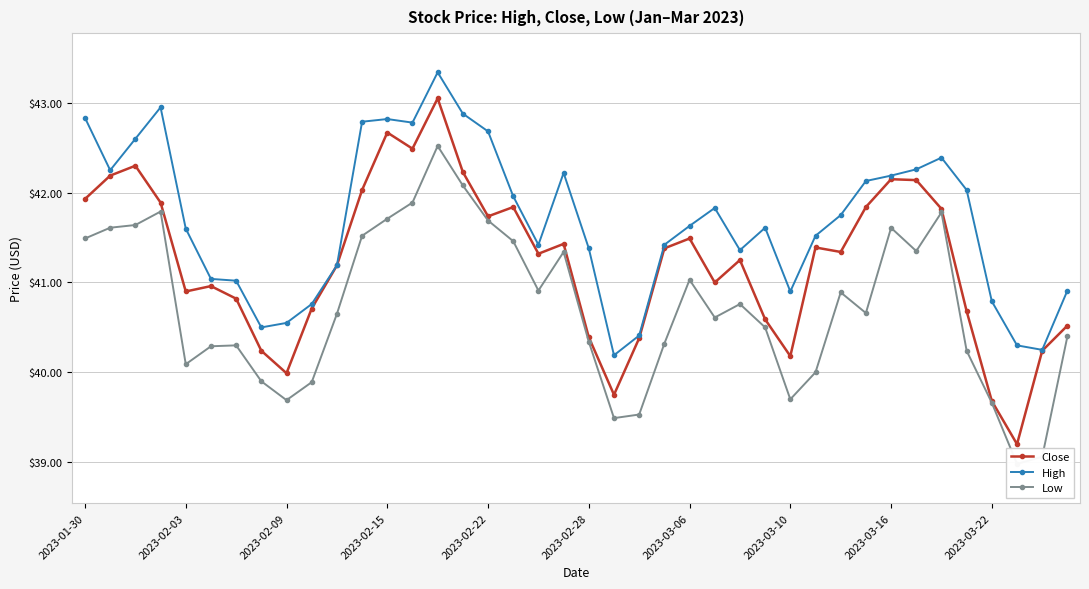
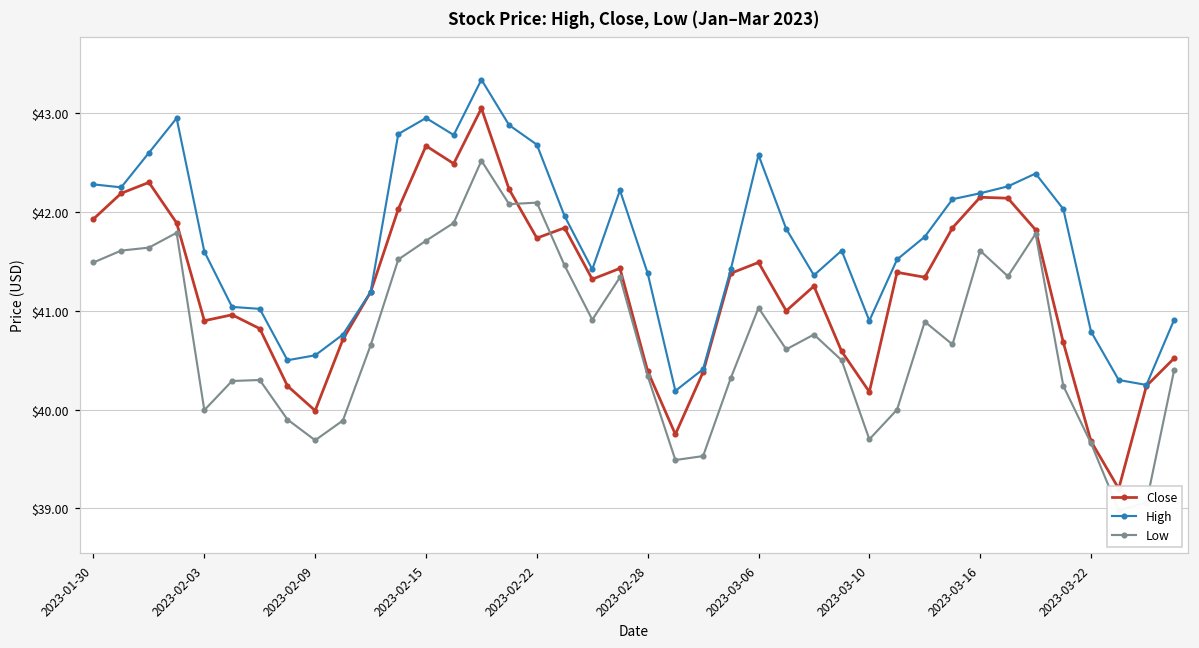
High, 2023-01-30: $42.8 -> $42.3
Low, 2023-02-03: $40.1 -> $40.0
High, 2023-02-15: $42.8 -> $43.0
Low, 2023-02-22: $41.7 -> $42.1
High, 2023-03-06: $41.6 -> $42.6
